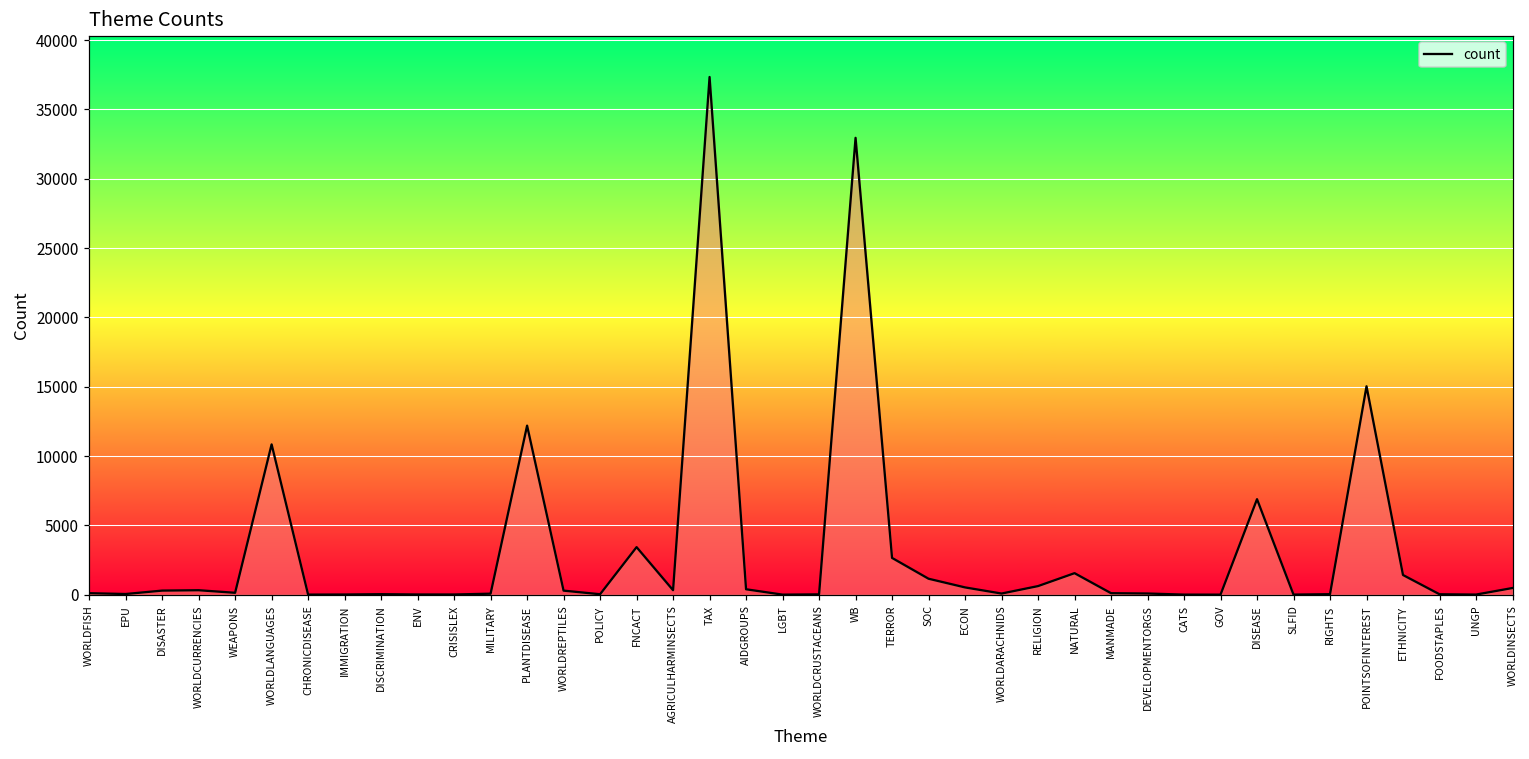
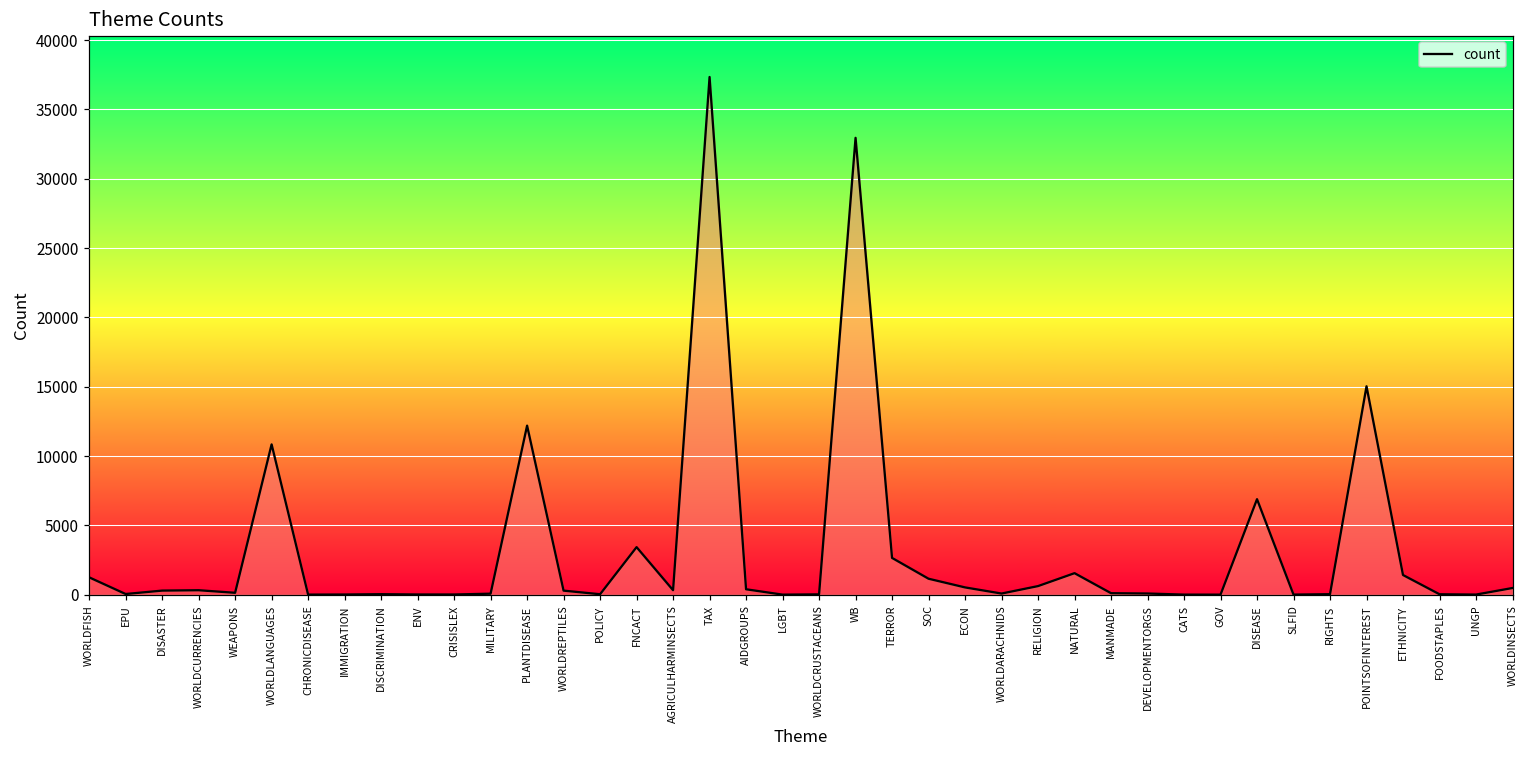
WORLDFISH: 100 -> 1300
